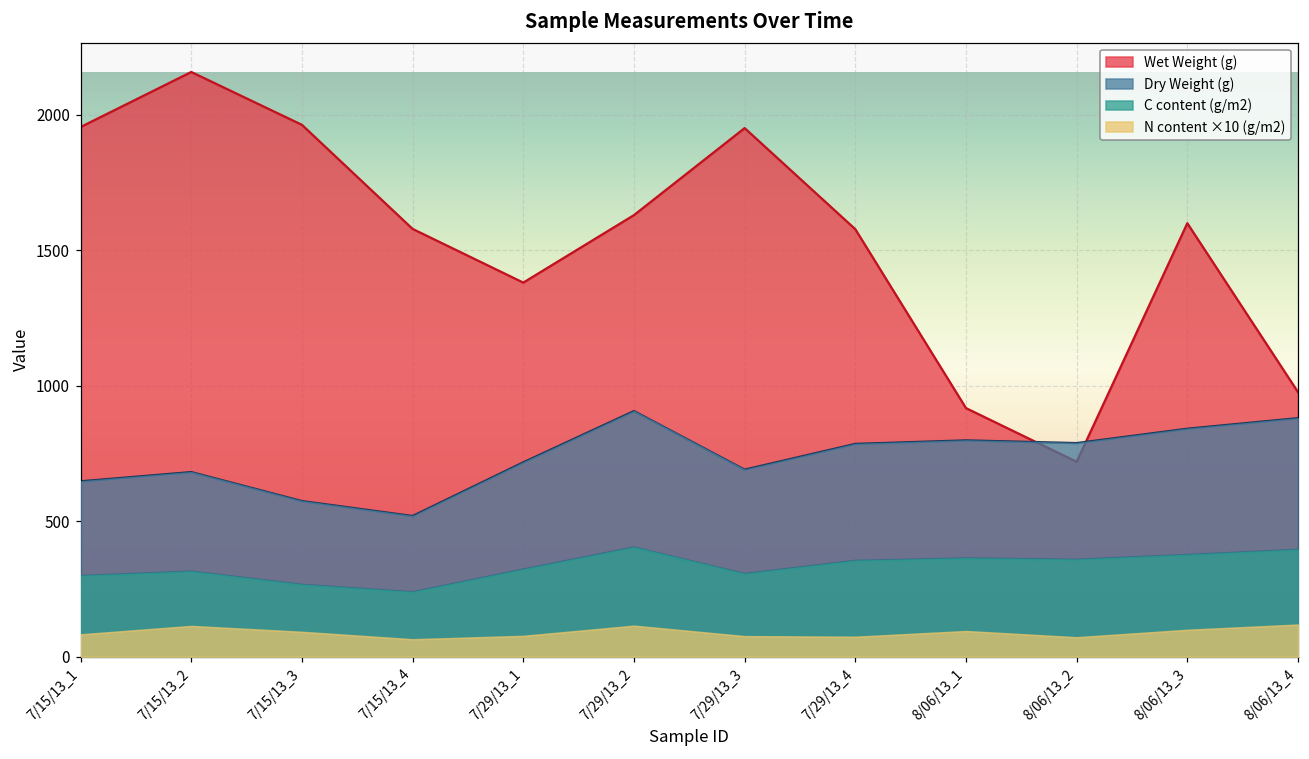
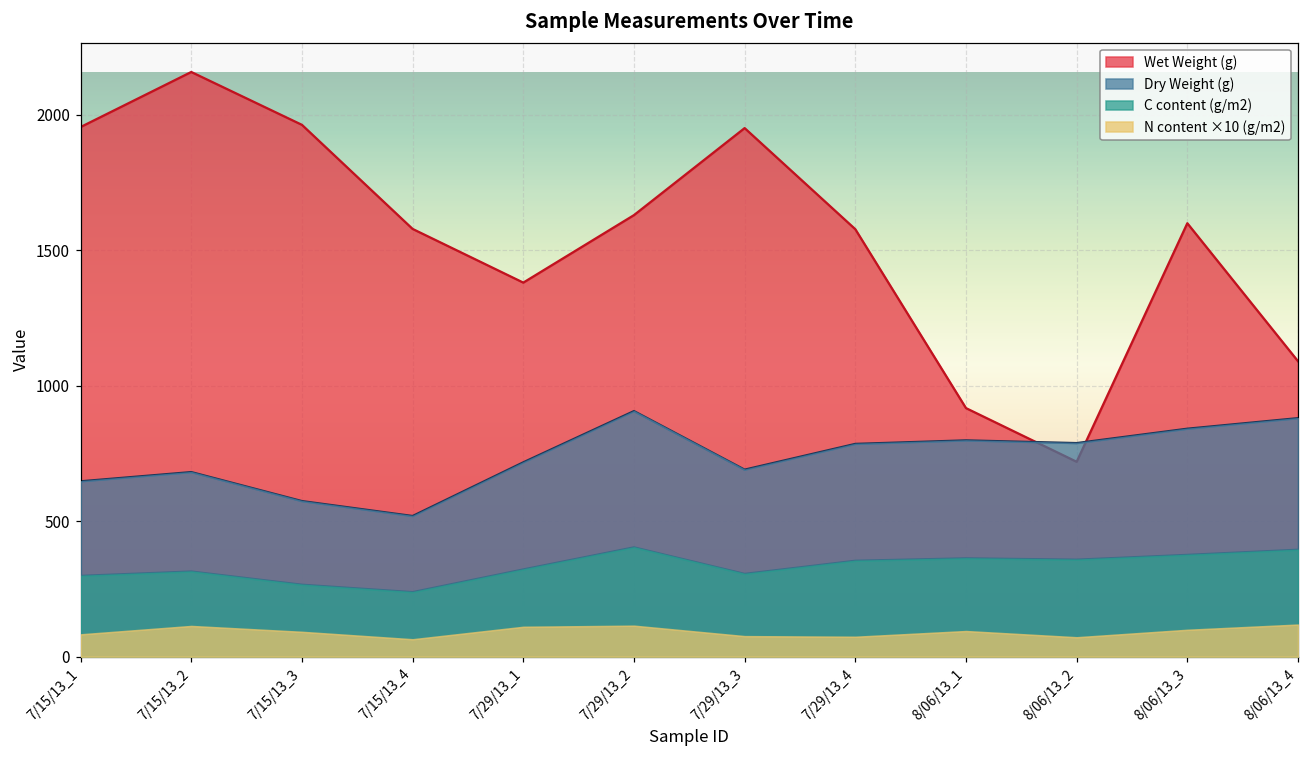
N content ×10 (g/m2), 7/29/13_1: 80 -> 110
Wet Weight (g), 8/06/13_4: 980 -> 1090
